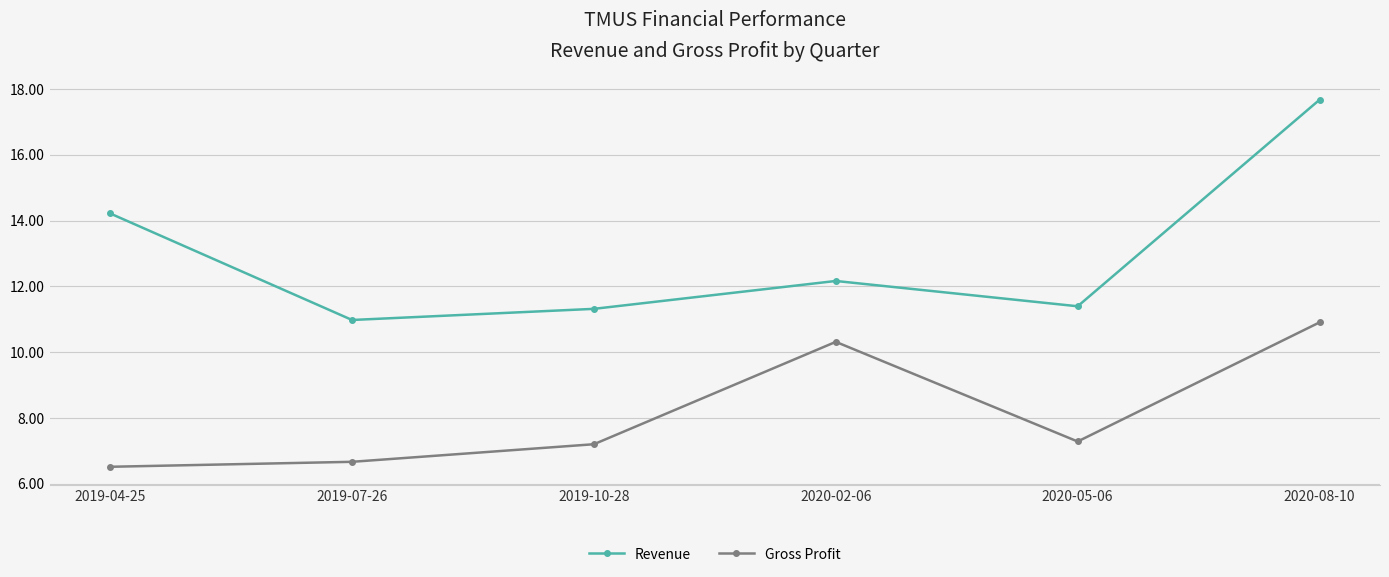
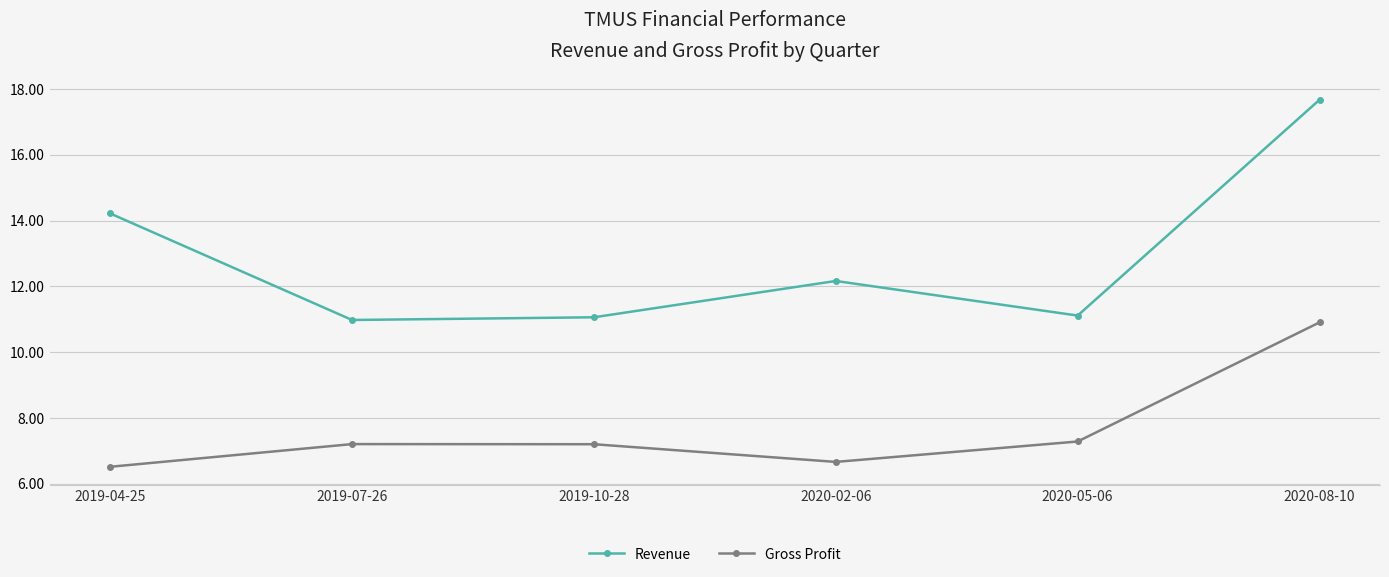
Gross Profit, 2019-07-26: 6.7 -> 7.2
Revenue, 2019-10-28: 11.3 -> 11.1
Gross Profit, 2020-02-06: 10.3 -> 6.7
Revenue, 2020-05-06: 11.4 -> 11.1
